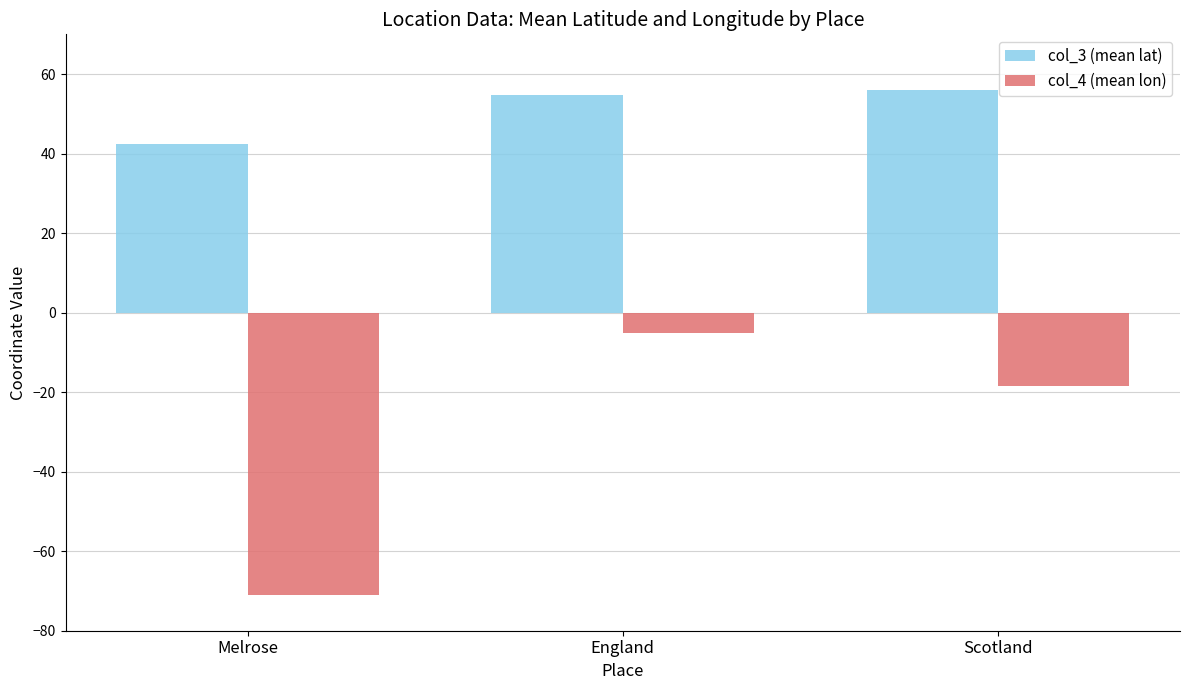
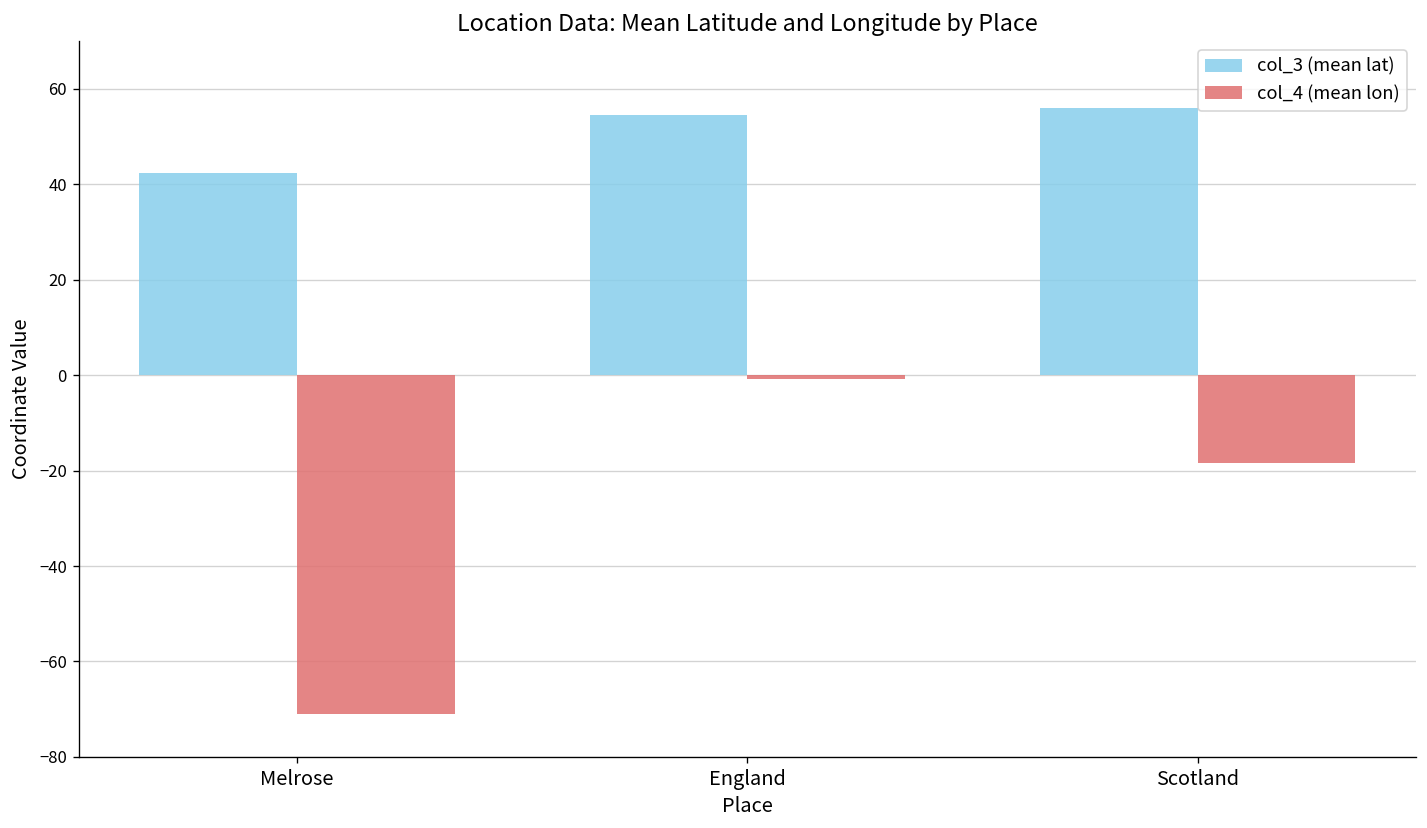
col_4 (mean lon), England: -5 -> -1
